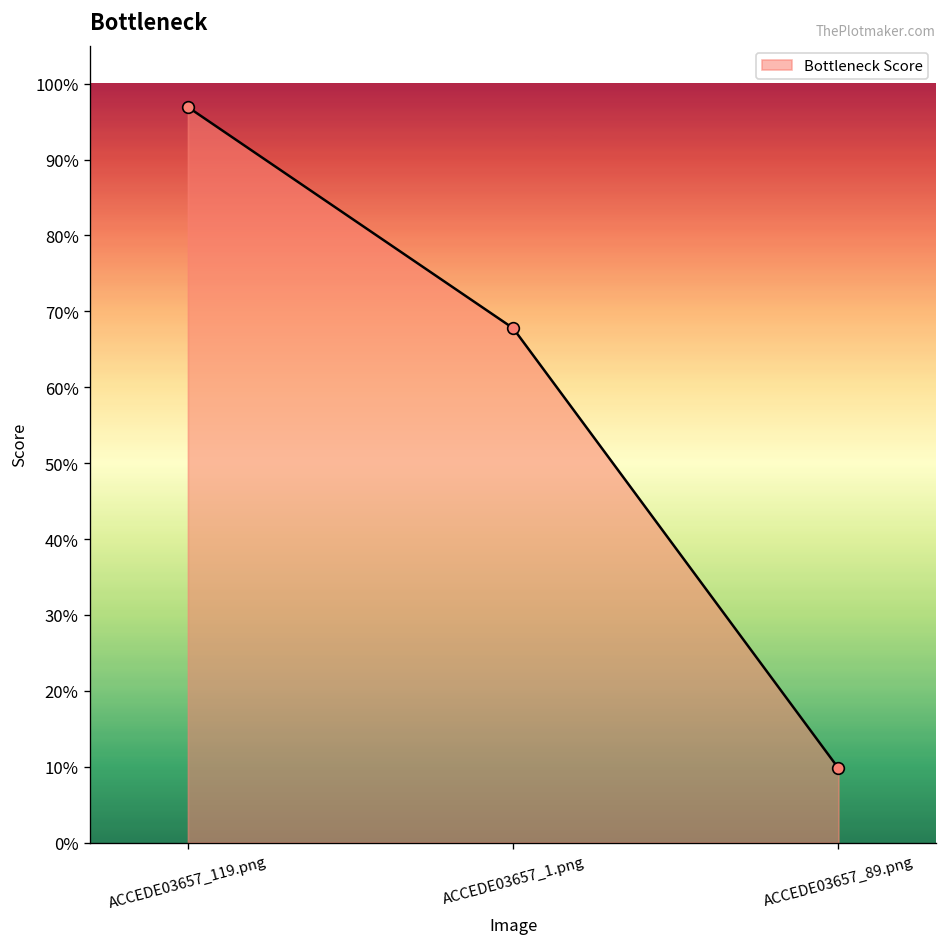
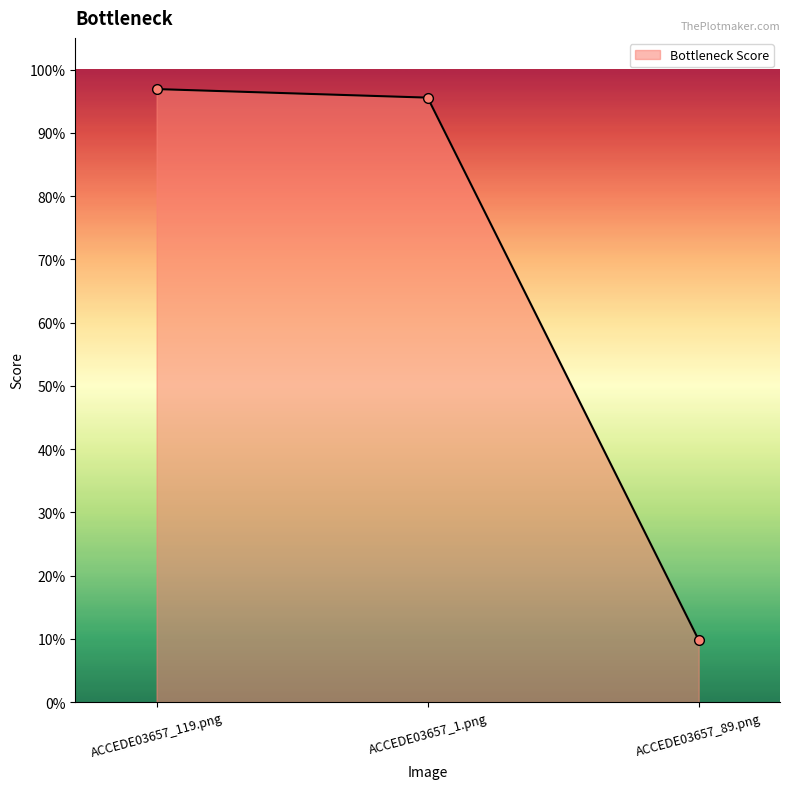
ACCEDE03657_1.png: 68% -> 96%
